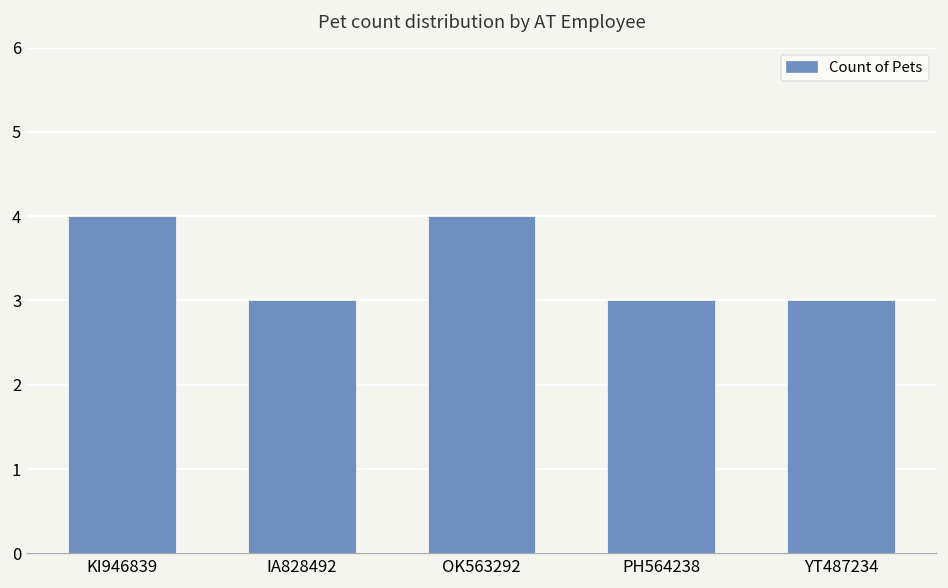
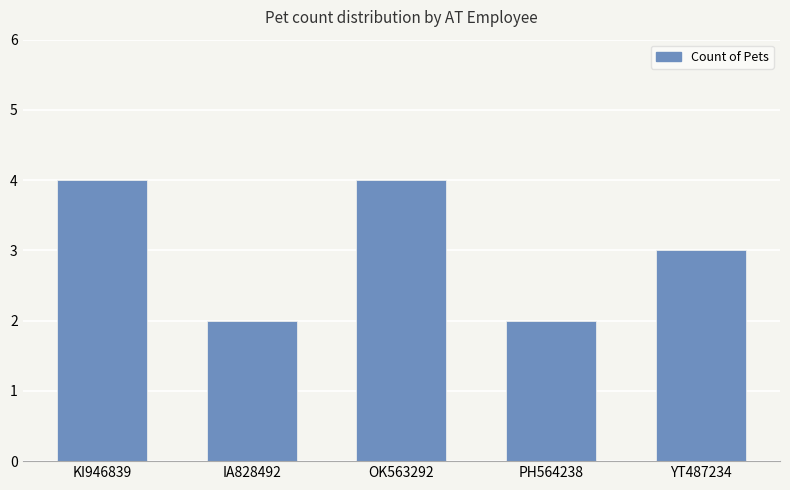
IA828492: 3 -> 2
PH564238: 3 -> 2
